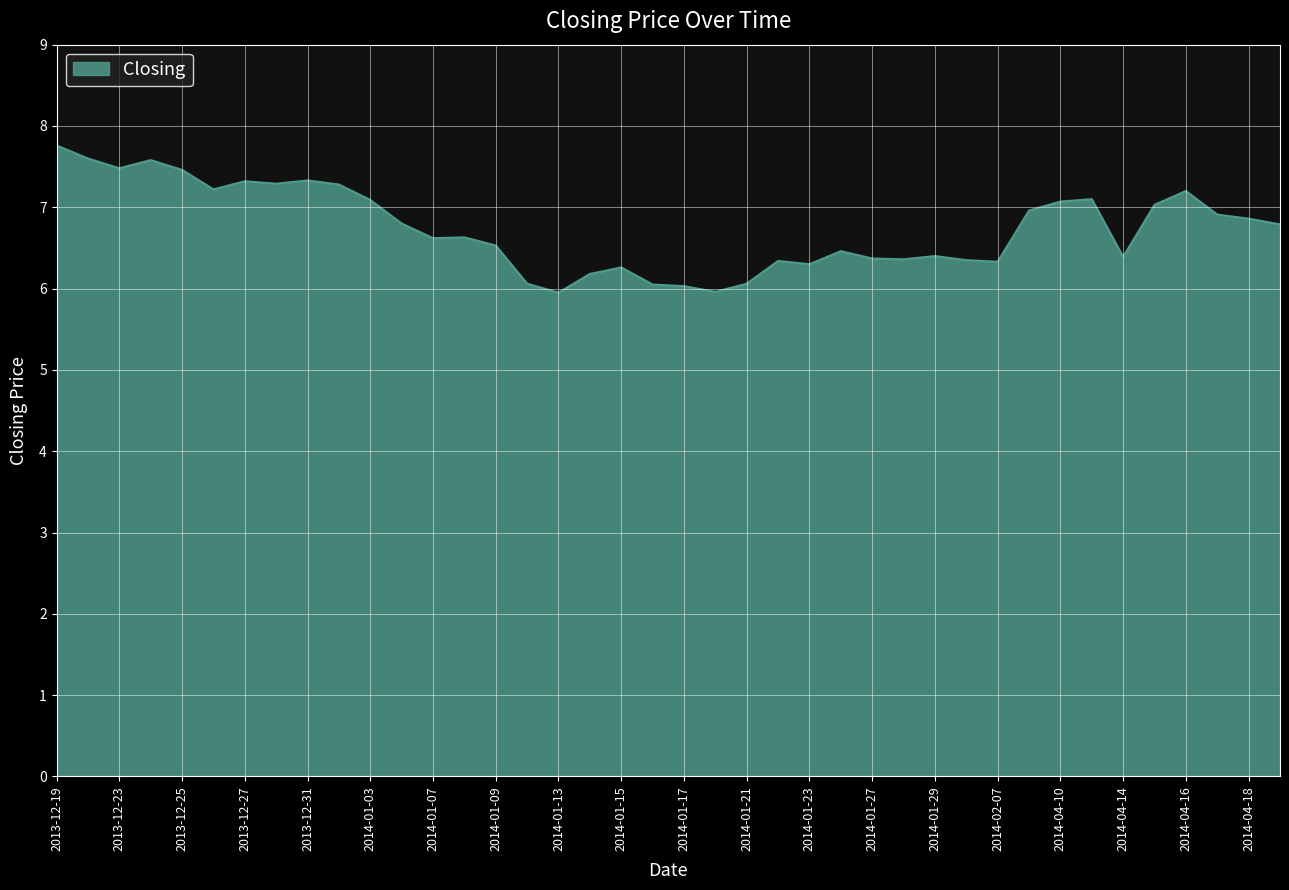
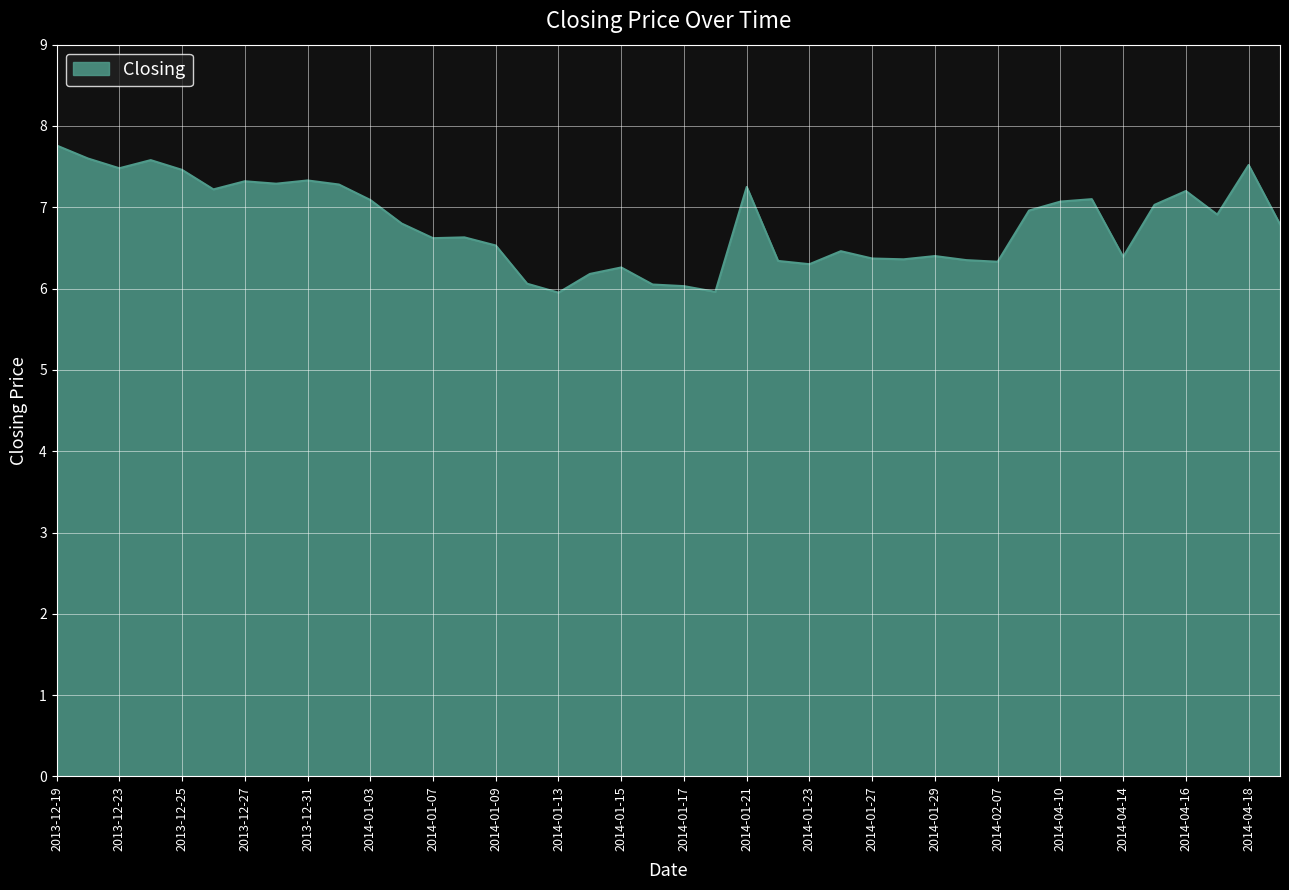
2014-01-21: 6.1 -> 7.3
2014-04-18: 6.9 -> 7.5
